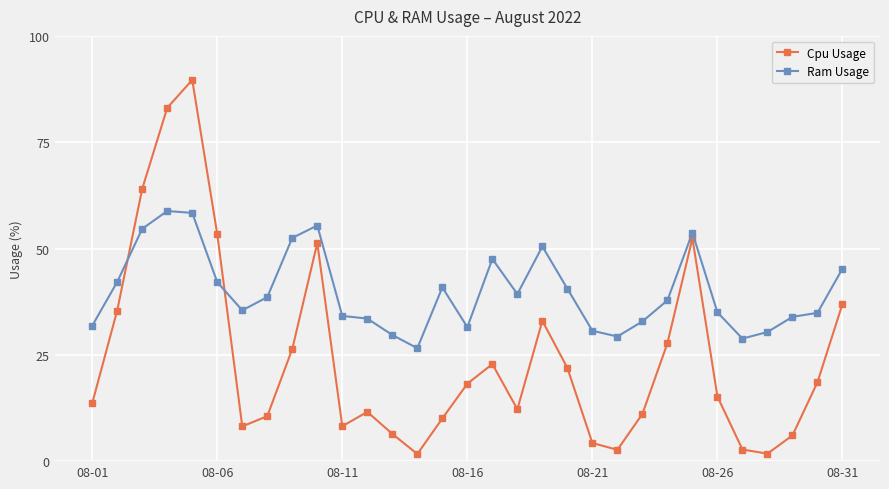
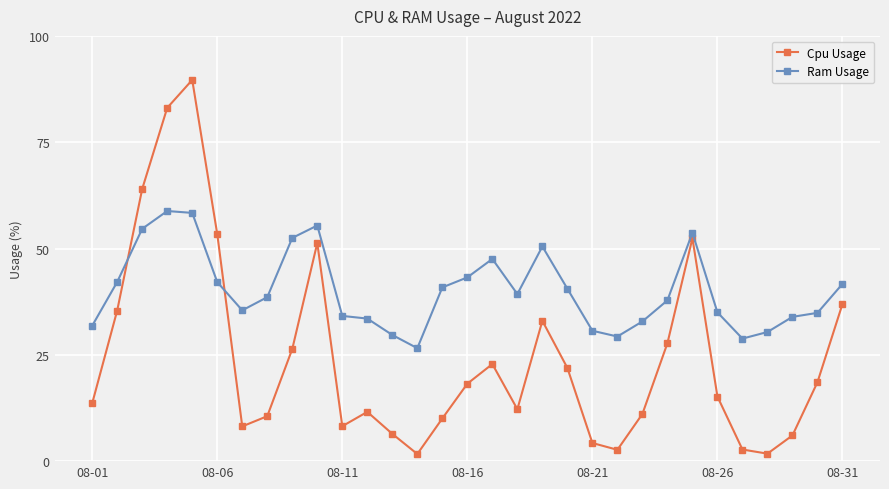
Ram Usage, 08-16: 32 -> 43
Ram Usage, 08-31: 45 -> 42
